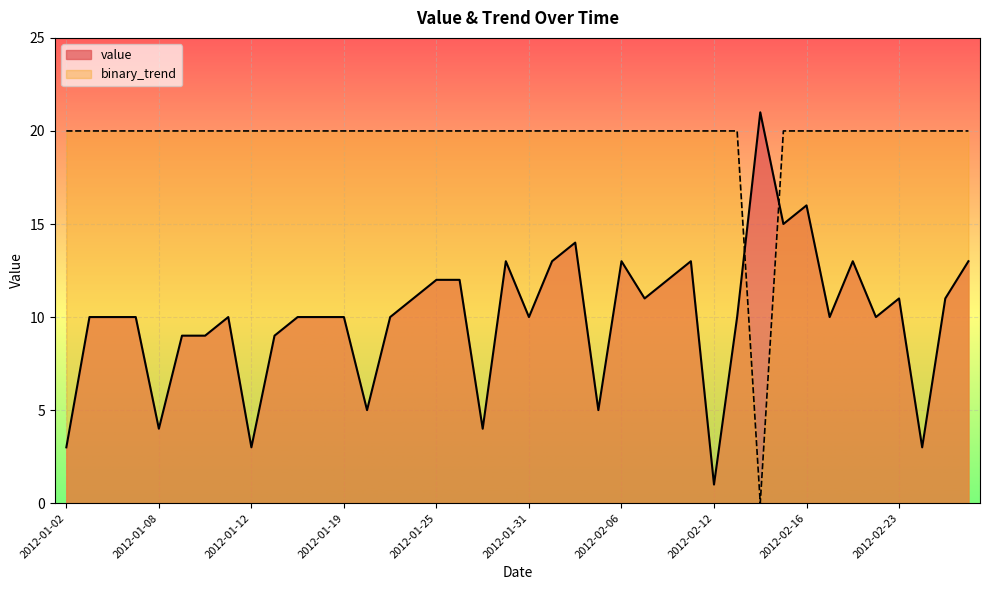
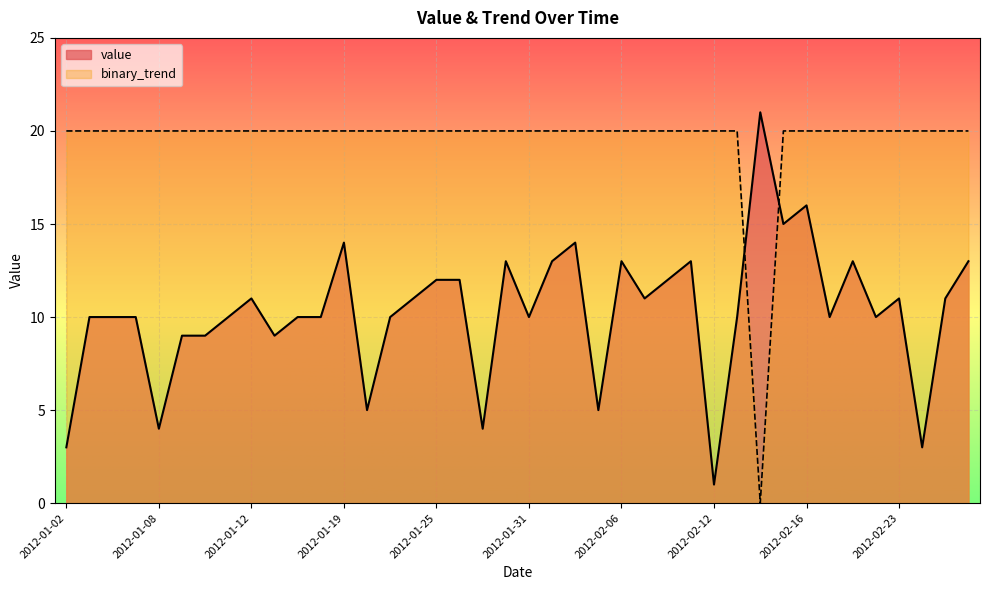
value, 2012-01-12: 3 -> 11
value, 2012-01-19: 10 -> 14
